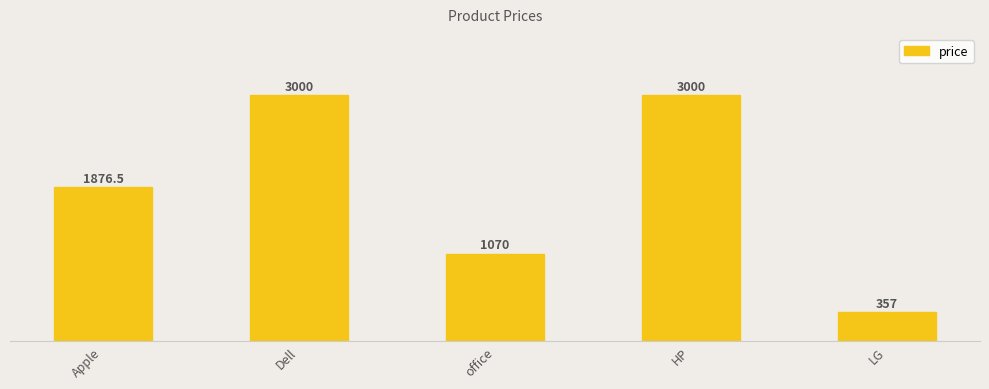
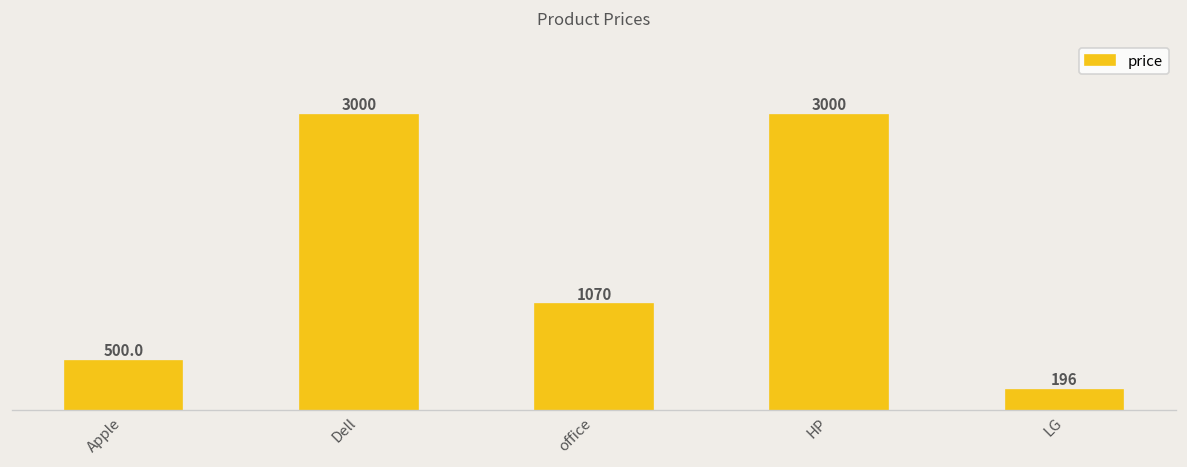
Apple: 1876.5 -> 500.0
LG: 357 -> 196
